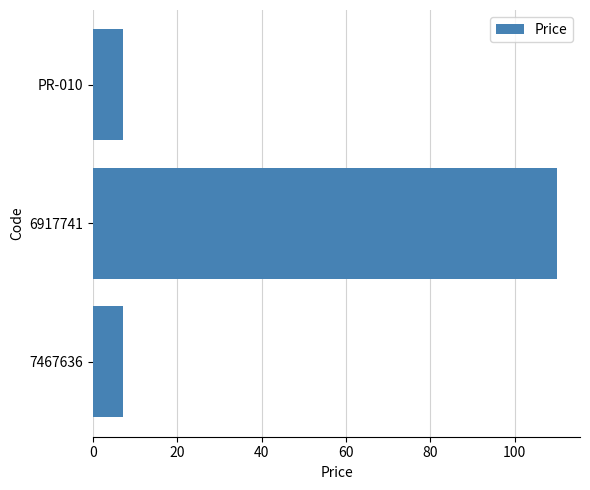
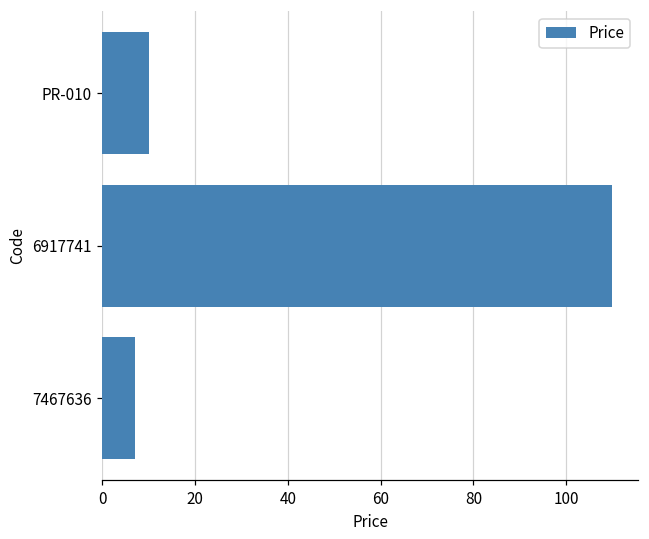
PR-010: 7 -> 10
